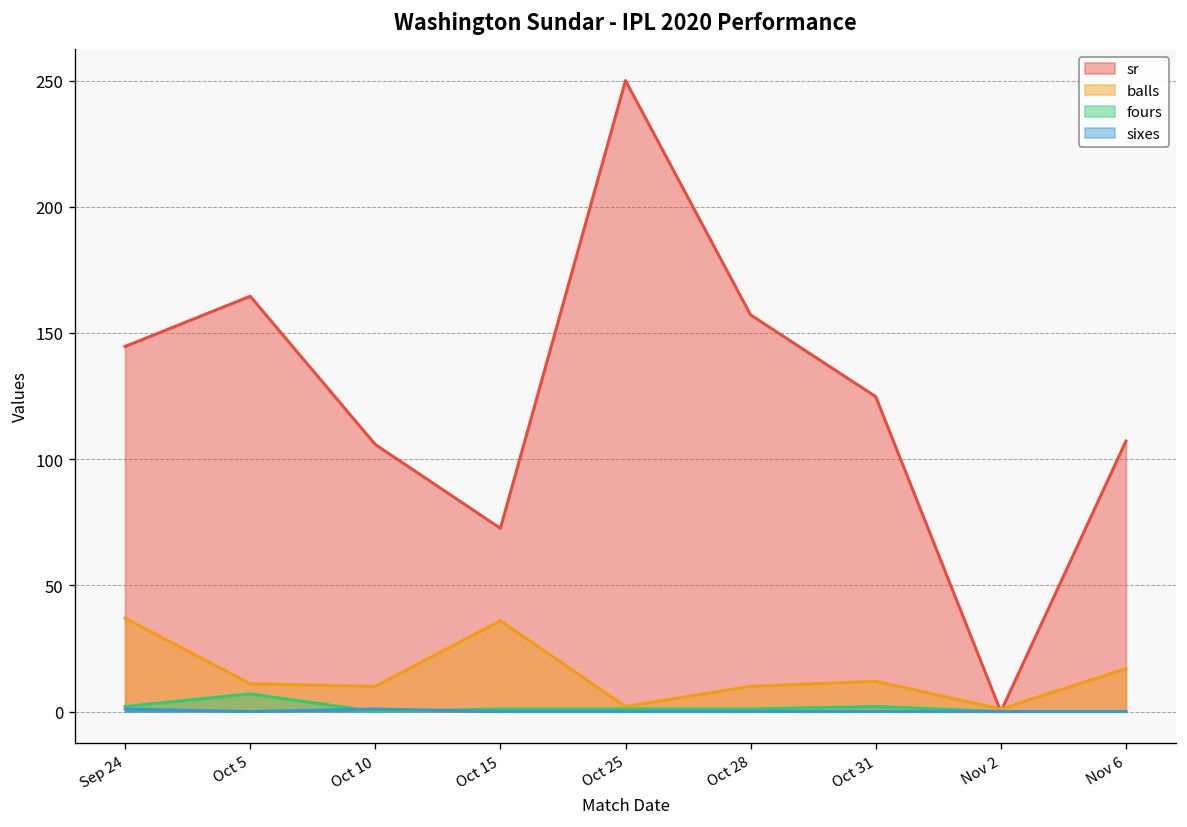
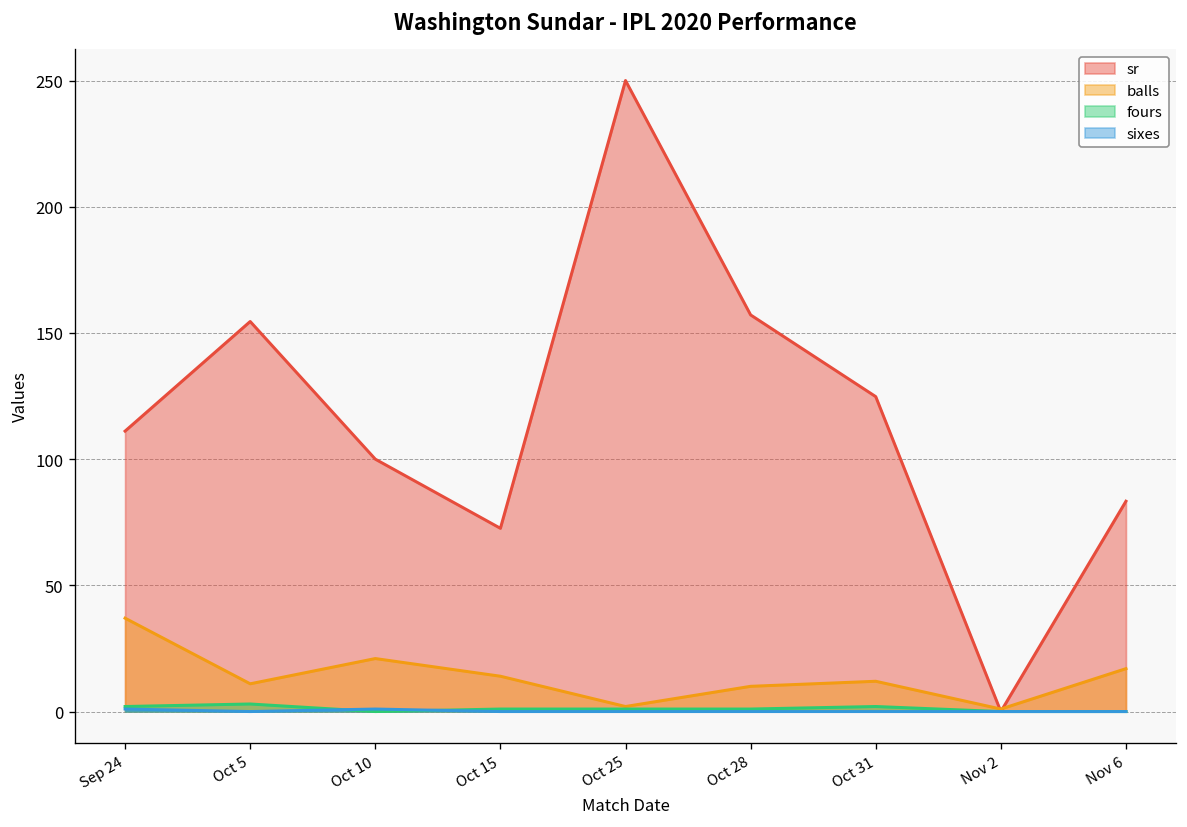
sr, Sep 24: 145 -> 111
sr, Oct 5: 165 -> 155
fours, Oct 5: 7 -> 3
sr, Oct 10: 106 -> 100
balls, Oct 10: 10 -> 21
balls, Oct 15: 36 -> 14
sr, Nov 6: 107 -> 83
